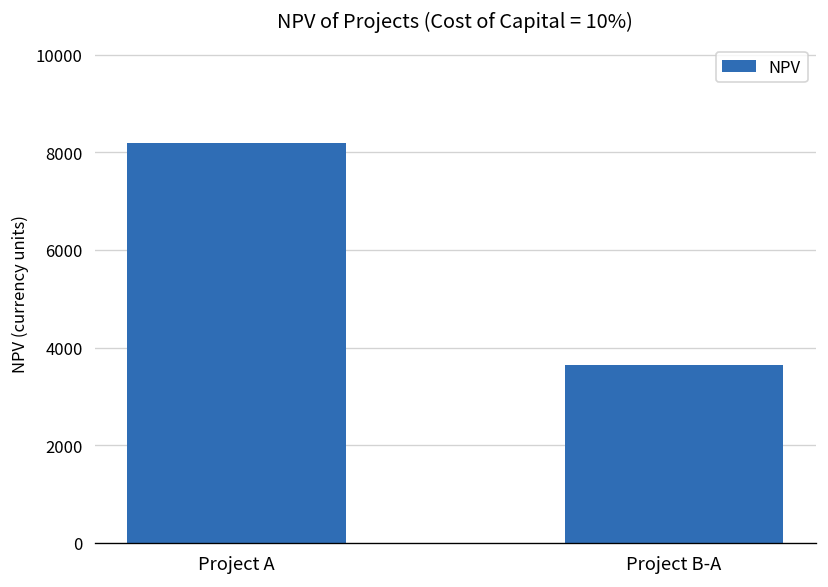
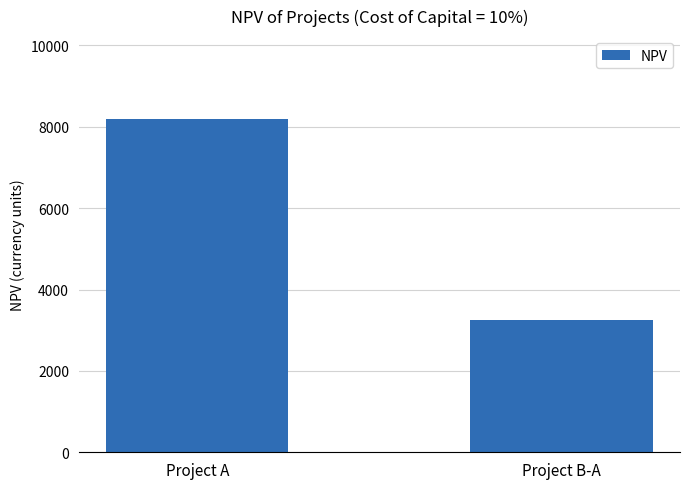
Project B-A: 3600 -> 3300
